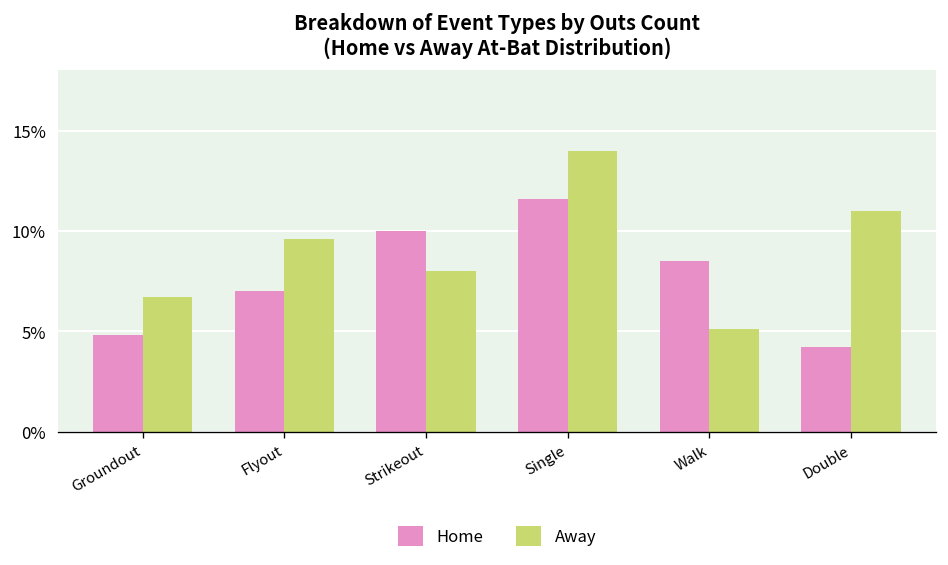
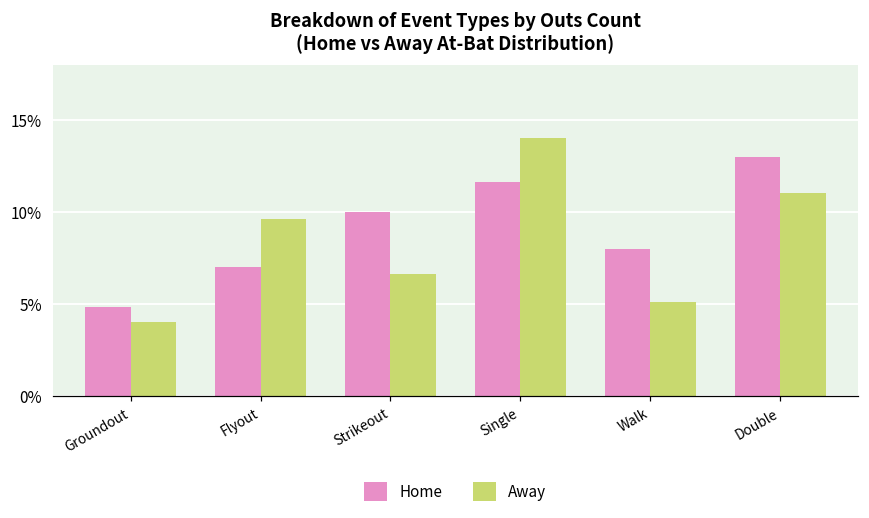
Away, Groundout: 6.7% -> 4.0%
Away, Strikeout: 8.0% -> 6.6%
Home, Walk: 8.5% -> 8.0%
Home, Double: 4.2% -> 13.0%
